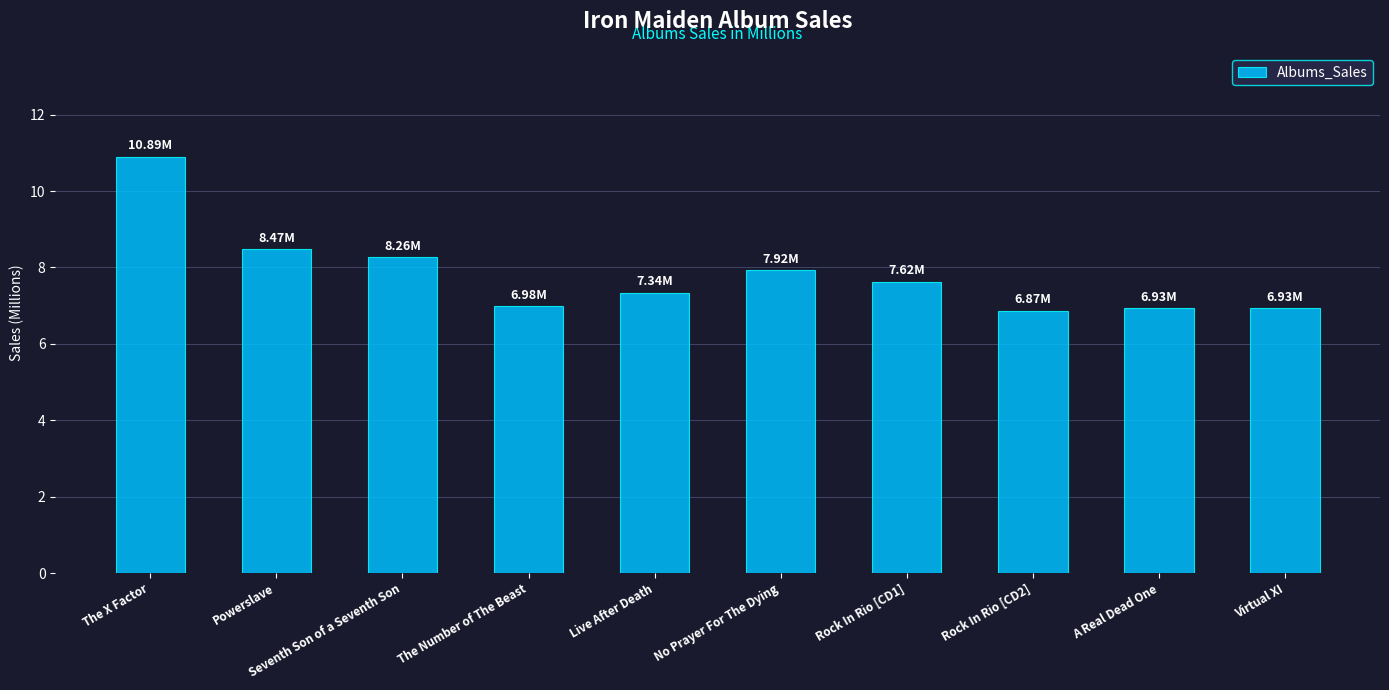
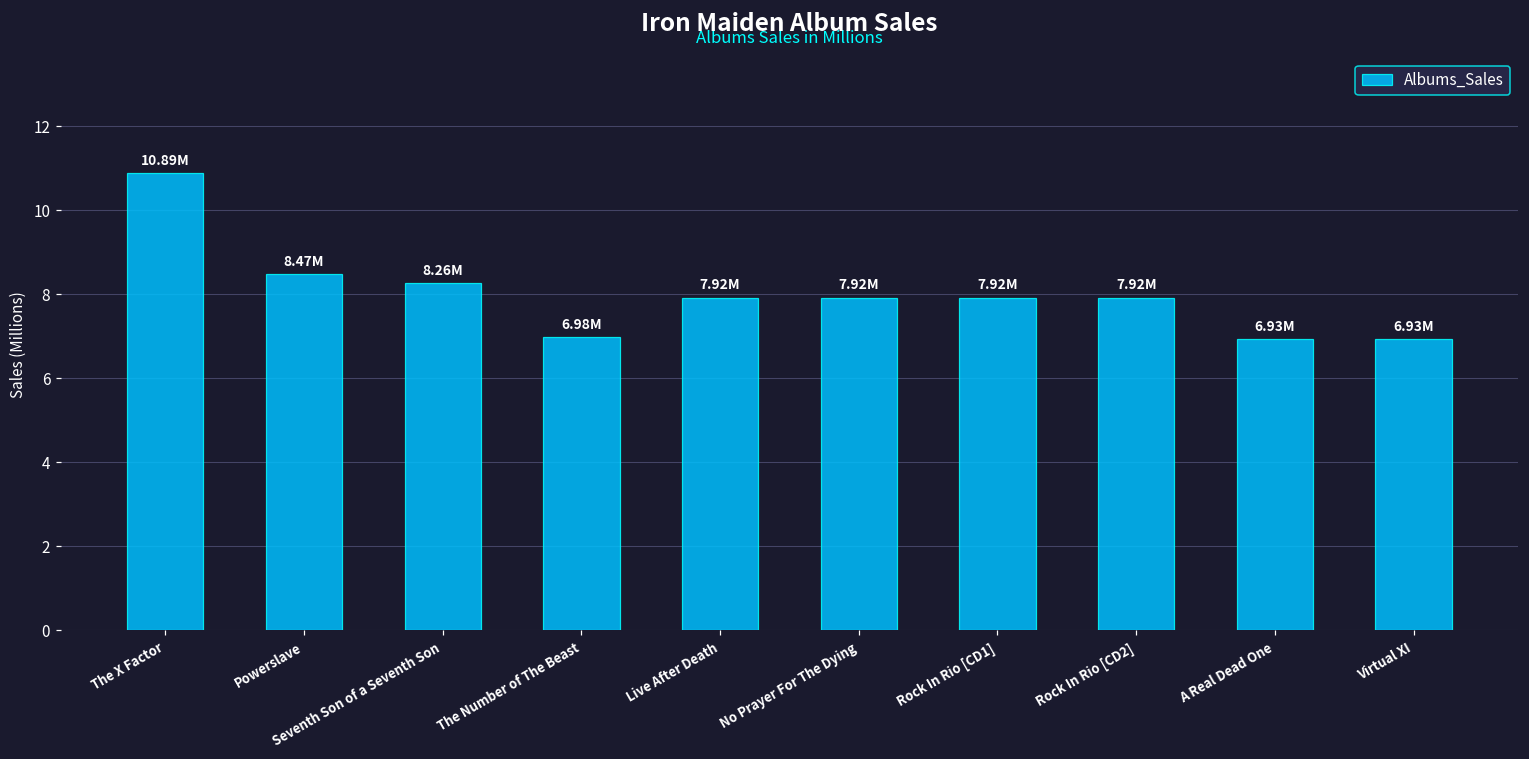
Live After Death: 7.34M -> 7.92M
Rock In Rio [CD1]: 7.62M -> 7.92M
Rock In Rio [CD2]: 6.87M -> 7.92M
